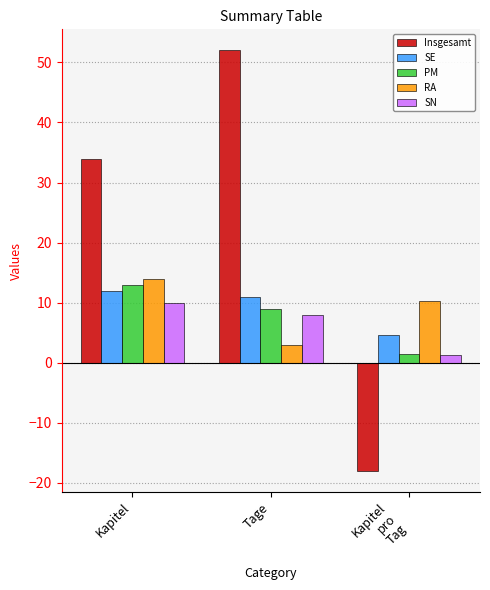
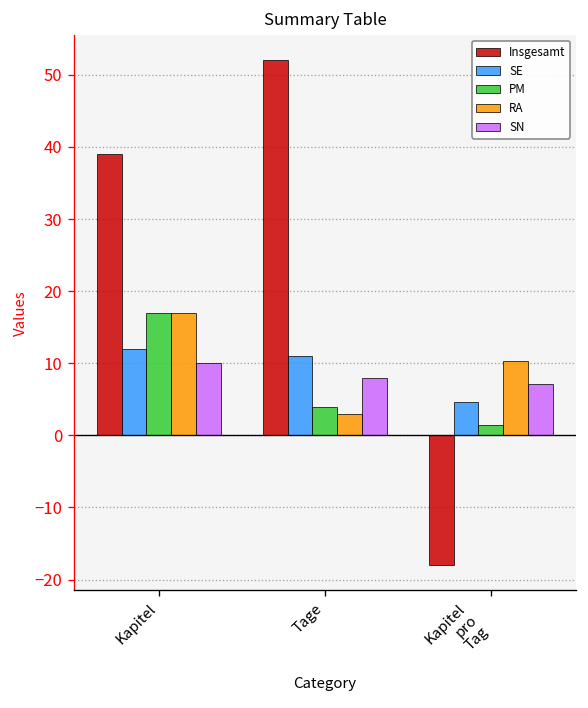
Insgesamt, Kapitel: 34 -> 39
PM, Kapitel: 13 -> 17
RA, Kapitel: 14 -> 17
PM, Tage: 9 -> 4
SN, Kapitel pro Tag: 1 -> 7
